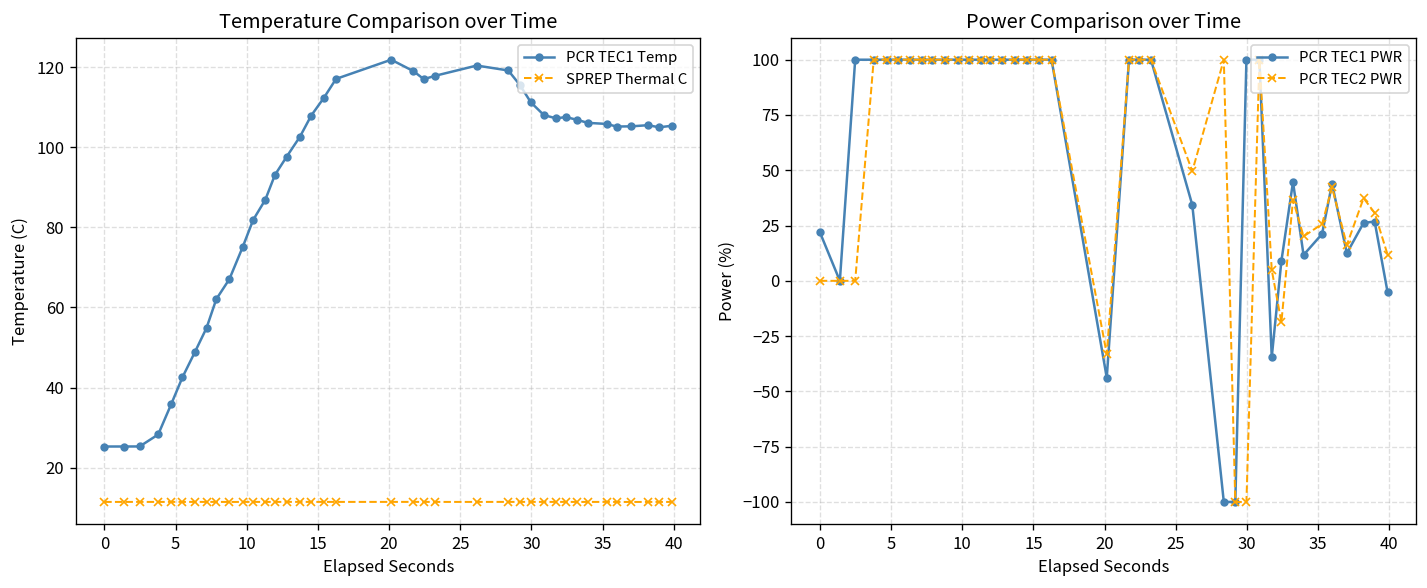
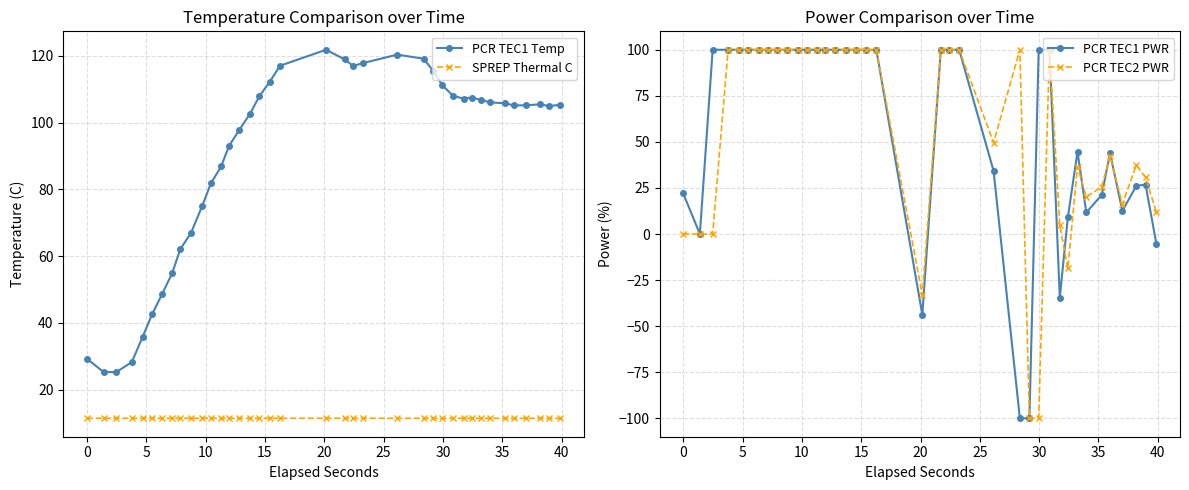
Temperature Comparison over Time, PCR TEC1 Temp, 0: 25 -> 29
